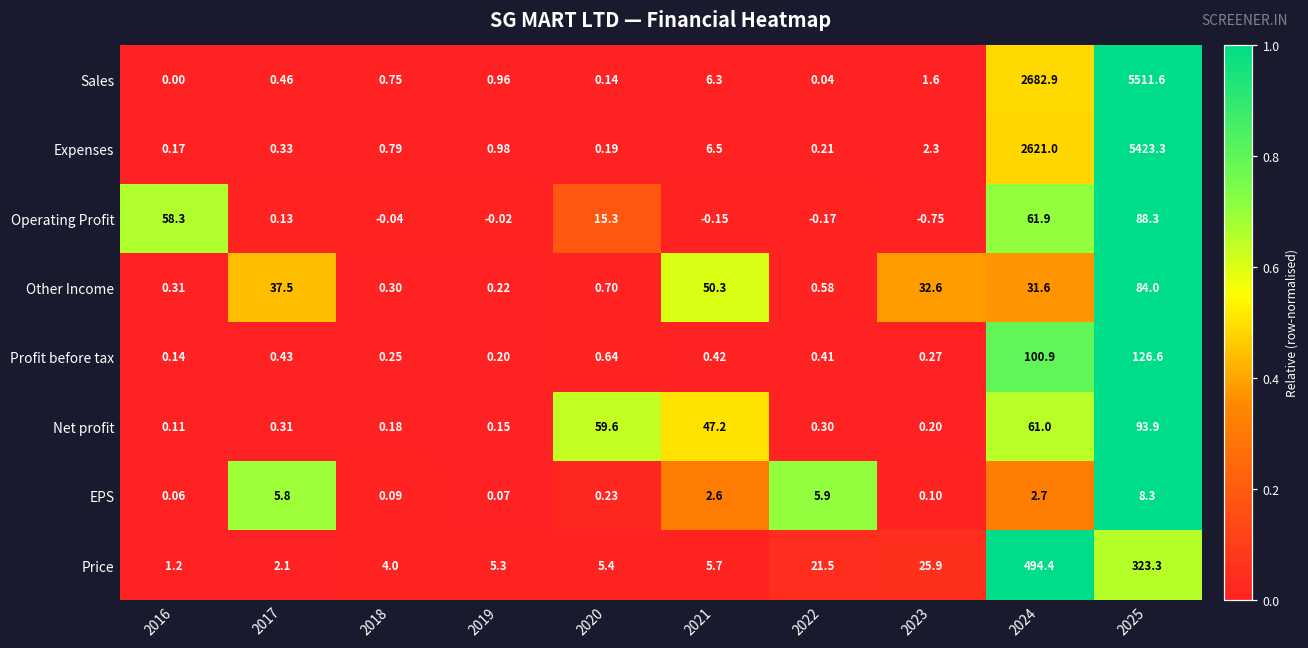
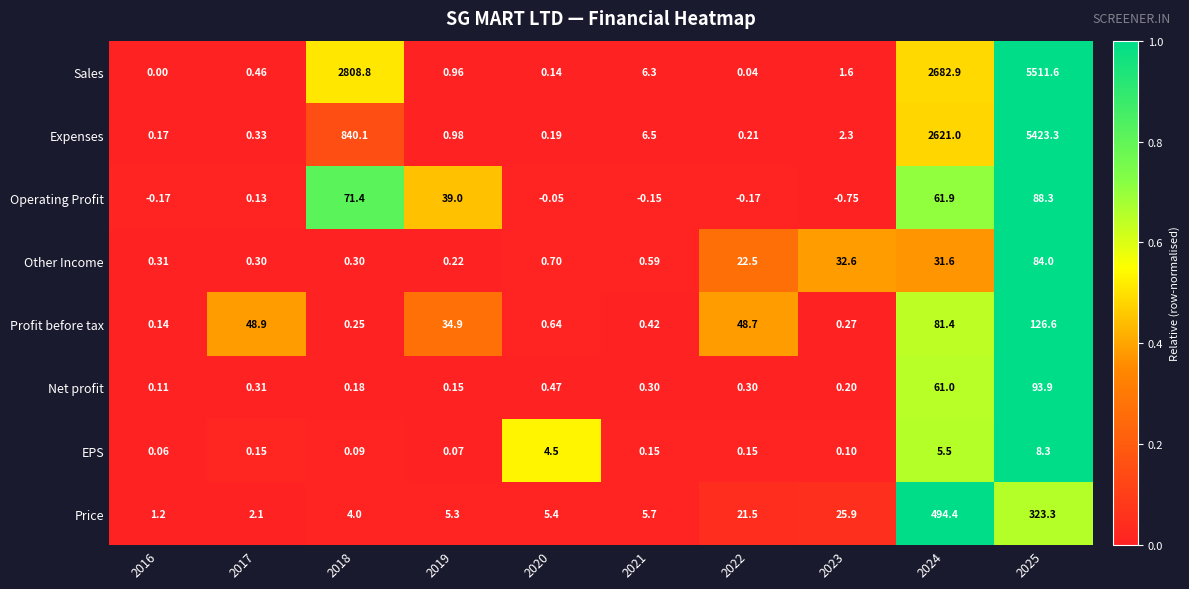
Sales, 2018: 0.75 -> 2808.8
Expenses, 2018: 0.79 -> 840.1
Operating Profit, 2016: 58.3 -> -0.17
Operating Profit, 2018: -0.04 -> 71.4
Operating Profit, 2019: -0.02 -> 39.0
Operating Profit, 2020: 15.3 -> -0.05
Other Income, 2017: 37.5 -> 0.30
Other Income, 2021: 50.3 -> 0.59
Other Income, 2022: 0.58 -> 22.5
Profit before tax, 2017: 0.43 -> 48.9
Profit before tax, 2019: 0.20 -> 34.9
Profit before tax, 2022: 0.41 -> 48.7
Profit before tax, 2024: 100.9 -> 81.4
Net profit, 2020: 59.6 -> 0.47
Net profit, 2021: 47.2 -> 0.30
EPS, 2017: 5.8 -> 0.15
EPS, 2020: 0.23 -> 4.5
EPS, 2021: 2.6 -> 0.15
EPS, 2022: 5.9 -> 0.15
EPS, 2024: 2.7 -> 5.5
